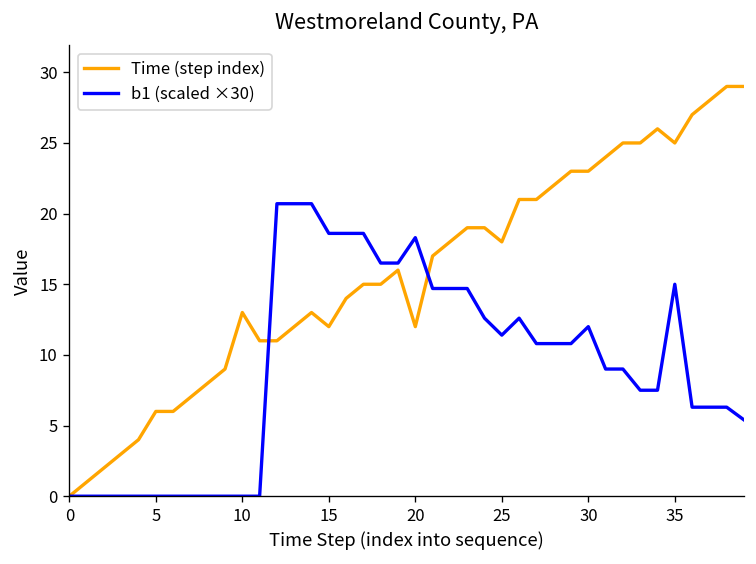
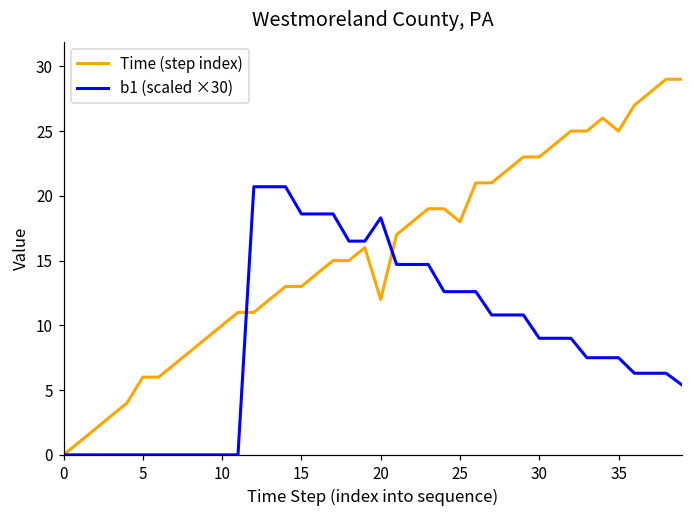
Time (step index), 10: 13 -> 10
Time (step index), 15: 12 -> 13
b1 (scaled ×30), 25: 11.4 -> 12.6
b1 (scaled ×30), 30: 12.0 -> 9.0
b1 (scaled ×30), 35: 15.0 -> 7.5
